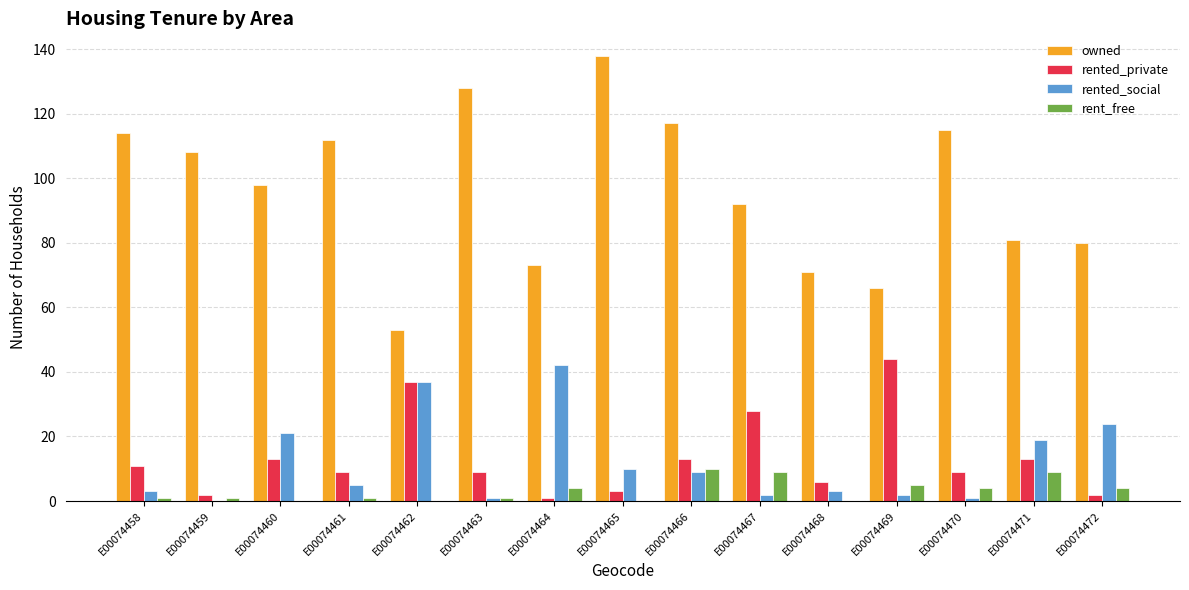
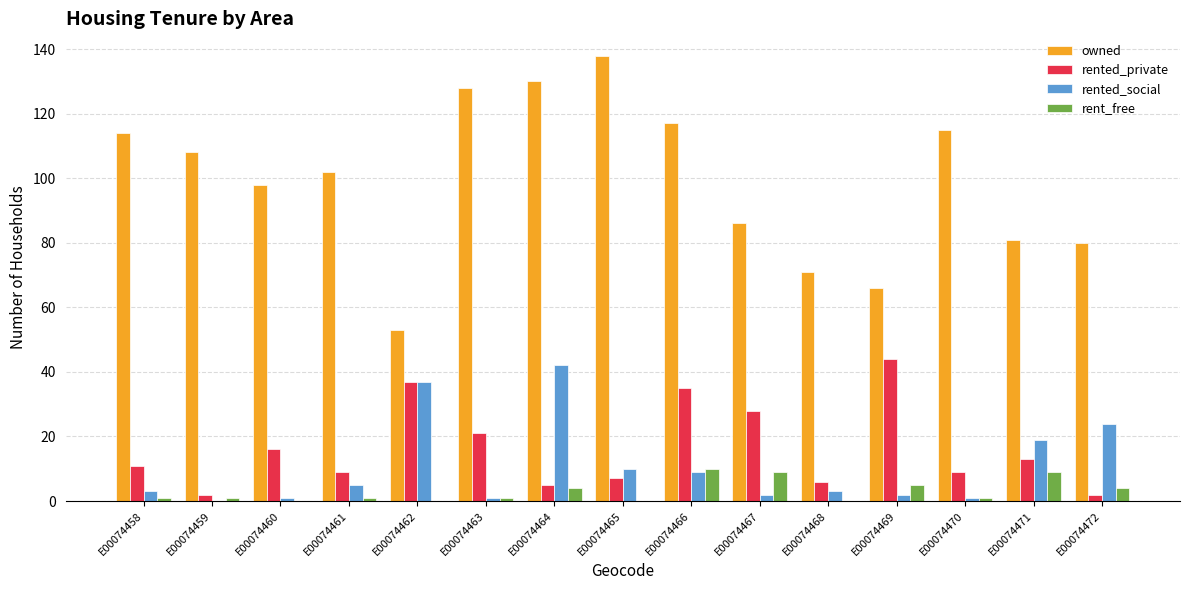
rented_private, E00074460: 13 -> 16
rented_social, E00074460: 21 -> 1
owned, E00074461: 112 -> 102
rented_private, E00074463: 9 -> 21
owned, E00074464: 73 -> 130
rented_private, E00074464: 1 -> 5
rented_private, E00074465: 3 -> 7
rented_private, E00074466: 13 -> 35
owned, E00074467: 92 -> 86
rent_free, E00074470: 4 -> 1
